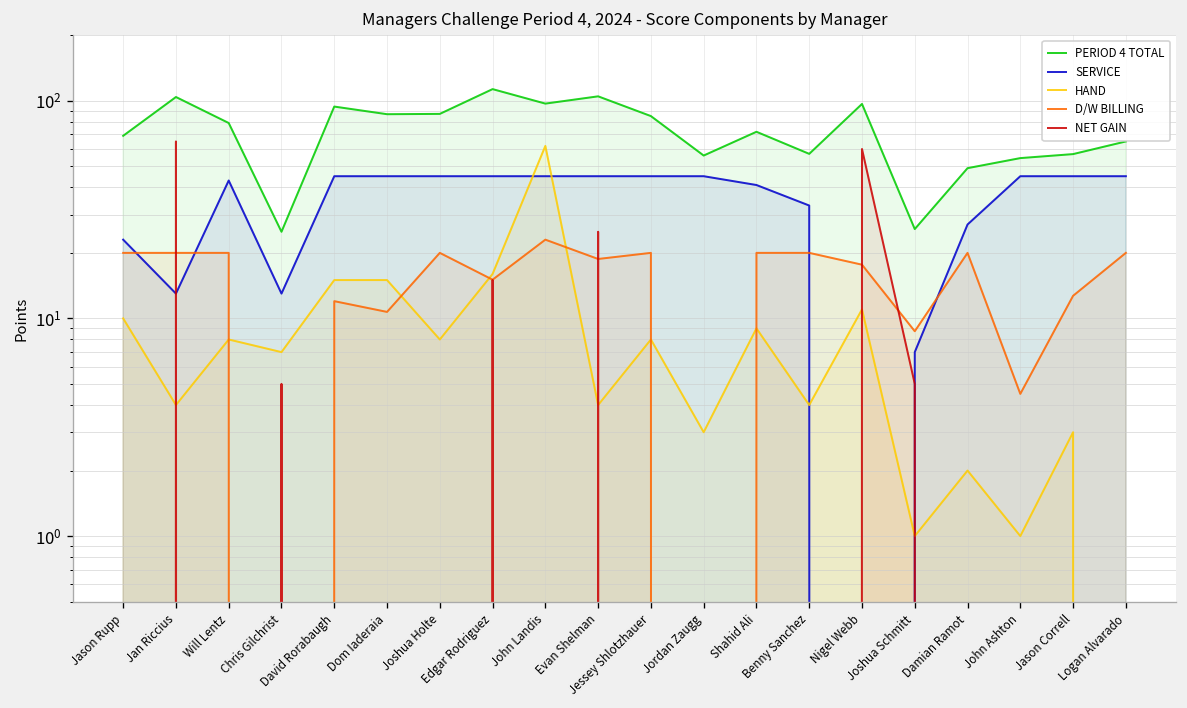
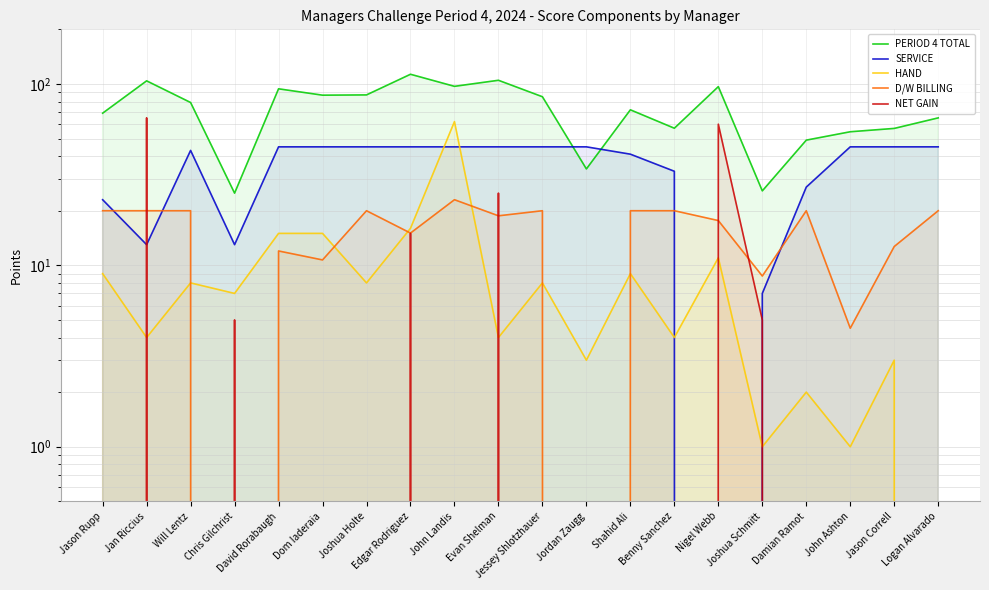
HAND, Jason Rupp: 10 -> 9
PERIOD 4 TOTAL, Jordan Zaugg: 56 -> 34
